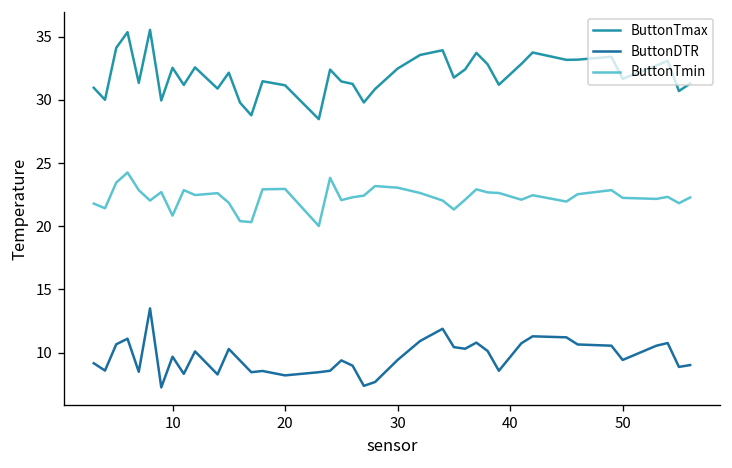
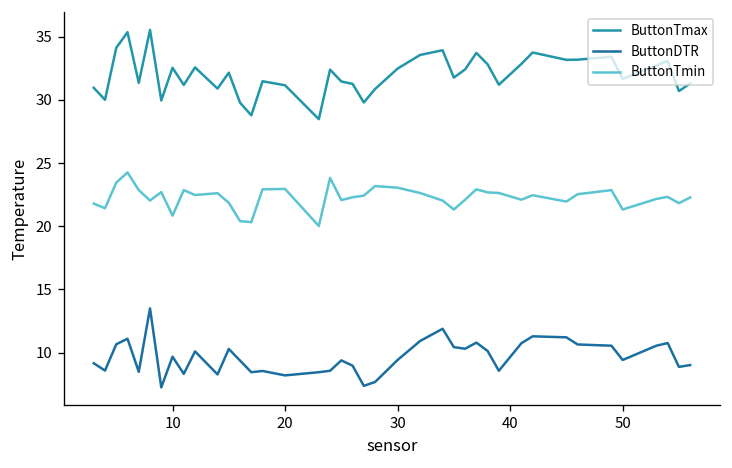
ButtonTmin, 50: 22.2 -> 21.3
